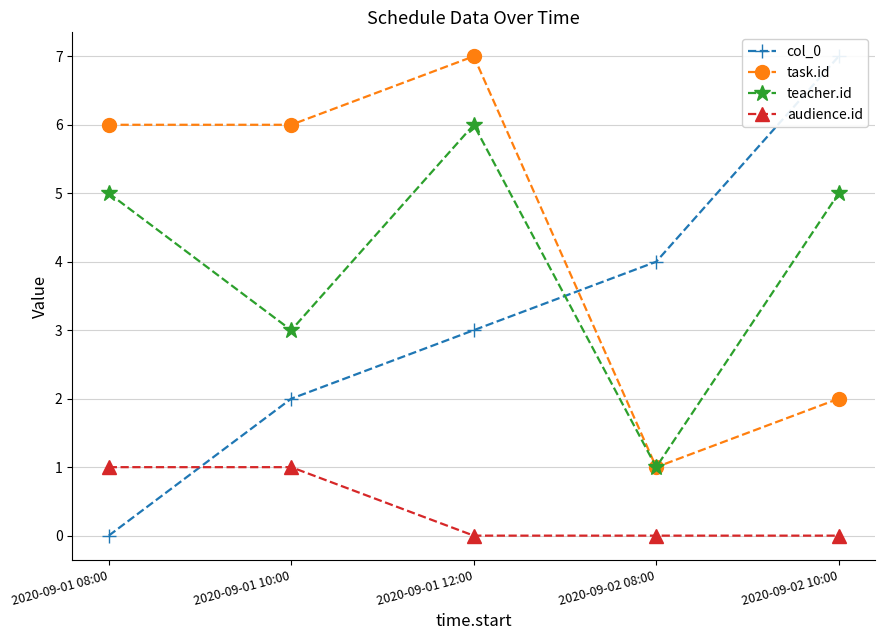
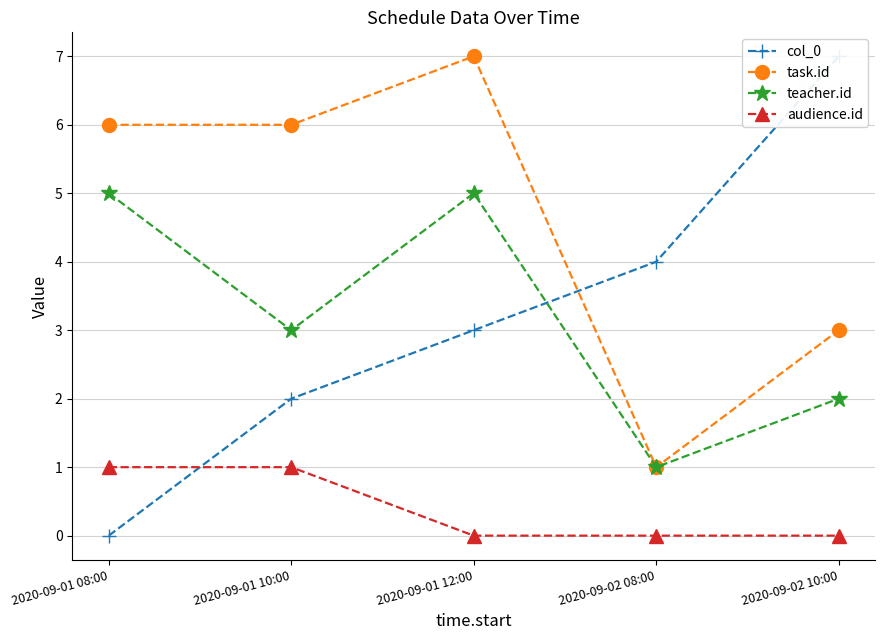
teacher.id, 2020-09-01 12:00: 6 -> 5
task.id, 2020-09-02 10:00: 2 -> 3
teacher.id, 2020-09-02 10:00: 5 -> 2
